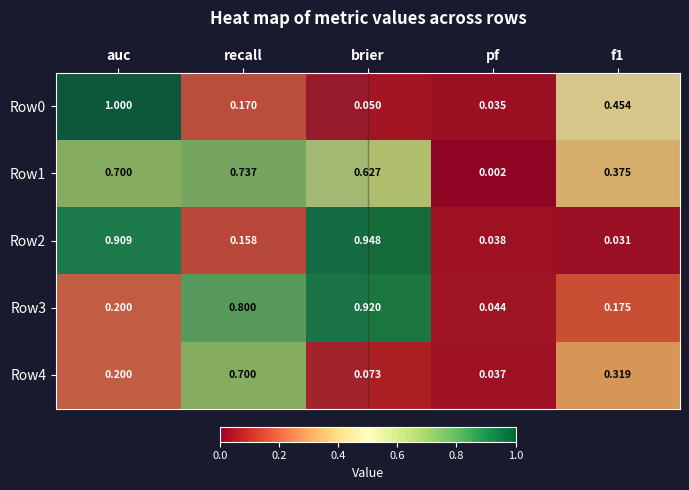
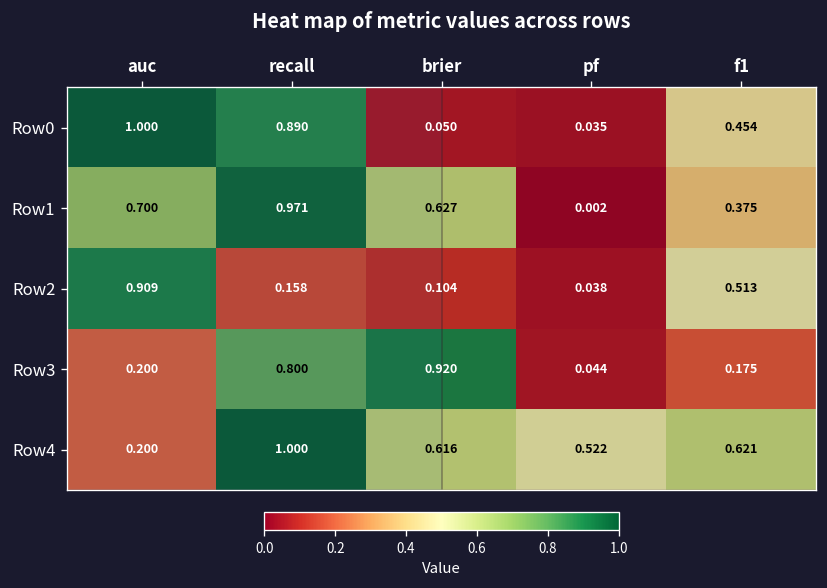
Row0, recall: 0.170 -> 0.890
Row1, recall: 0.737 -> 0.971
Row2, brier: 0.948 -> 0.104
Row2, f1: 0.031 -> 0.513
Row4, recall: 0.700 -> 1.000
Row4, brier: 0.073 -> 0.616
Row4, pf: 0.037 -> 0.522
Row4, f1: 0.319 -> 0.621
